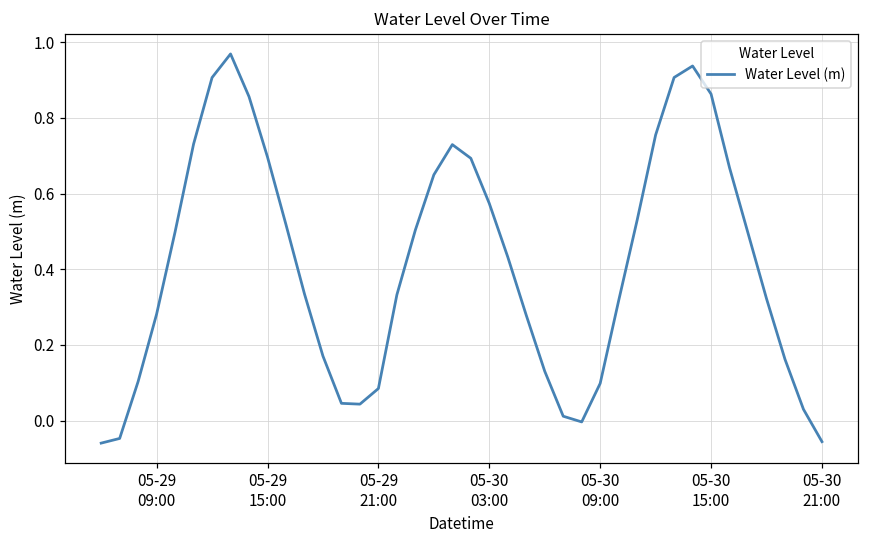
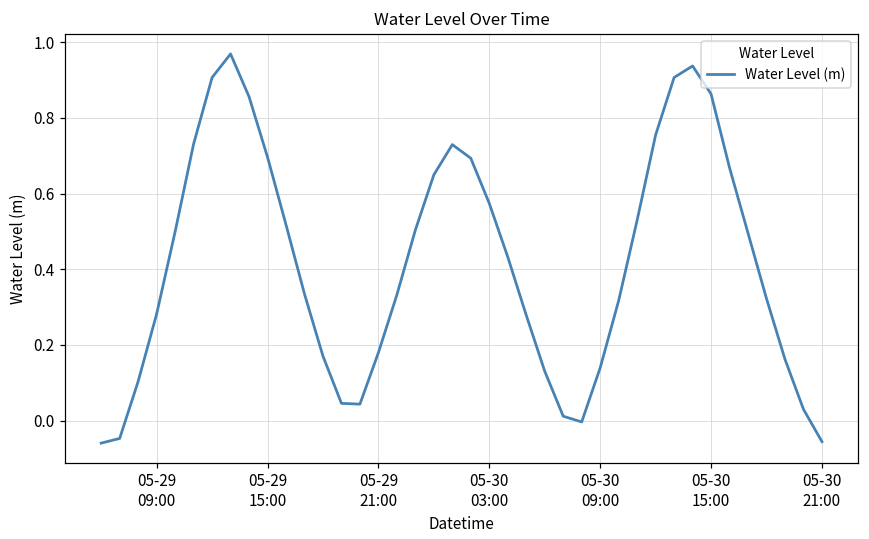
05-29 21:00: 0.08 -> 0.18
05-30 09:00: 0.10 -> 0.14
